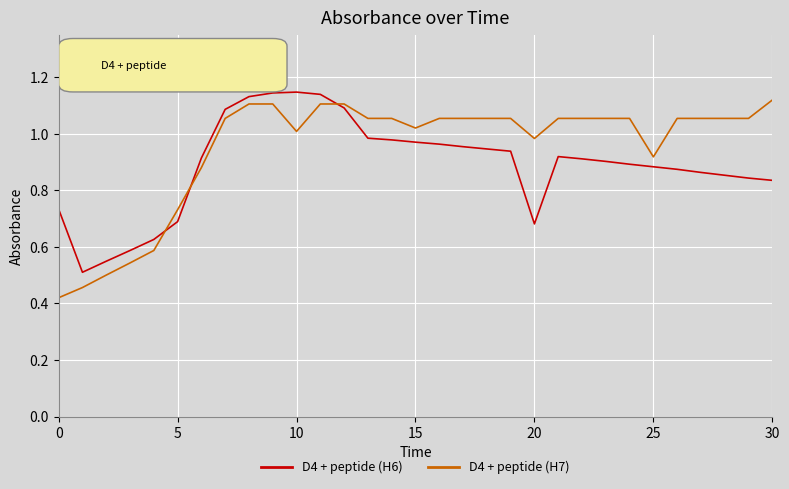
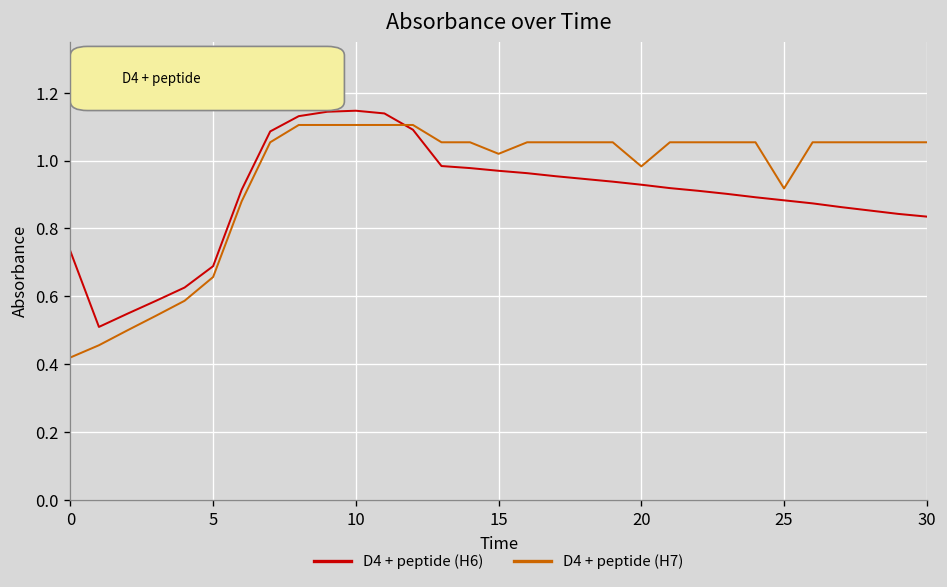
D4 + peptide (H7), 5: 0.73 -> 0.66
D4 + peptide (H7), 10: 1.01 -> 1.11
D4 + peptide (H6), 20: 0.68 -> 0.93
D4 + peptide (H7), 30: 1.12 -> 1.05
